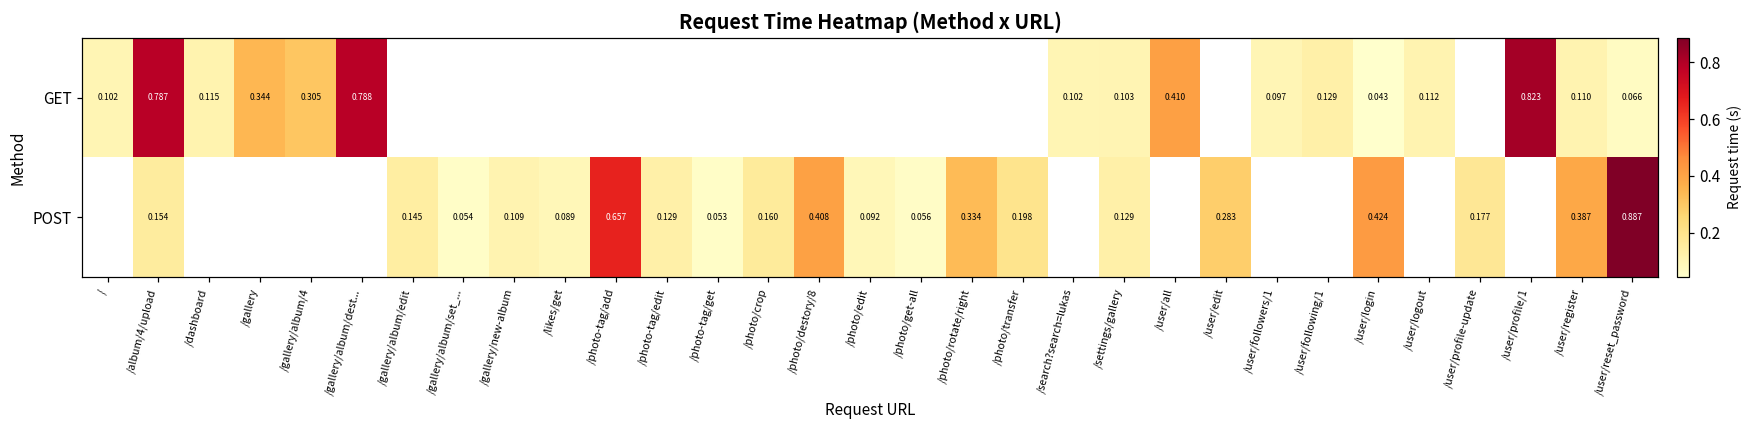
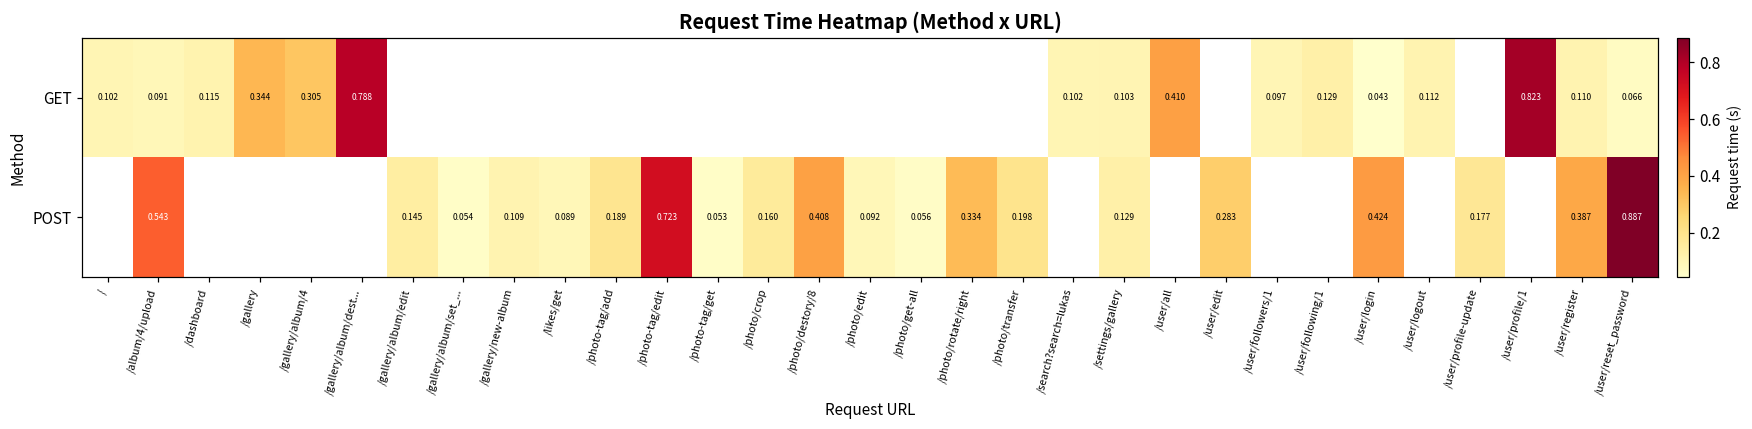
GET, /album/4/upload: 0.787 -> 0.091
POST, /album/4/upload: 0.154 -> 0.543
POST, /photo-tag/add: 0.657 -> 0.189
POST, /photo-tag/edit: 0.129 -> 0.723
